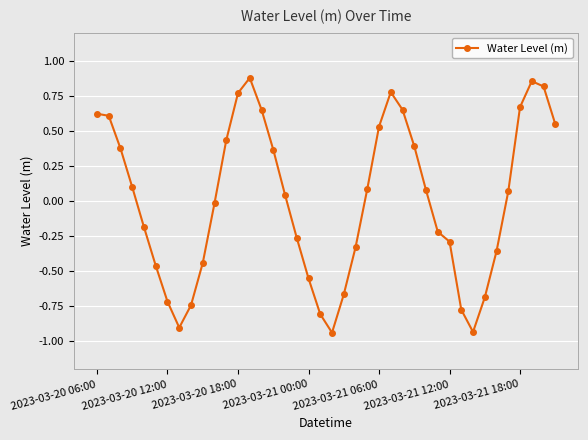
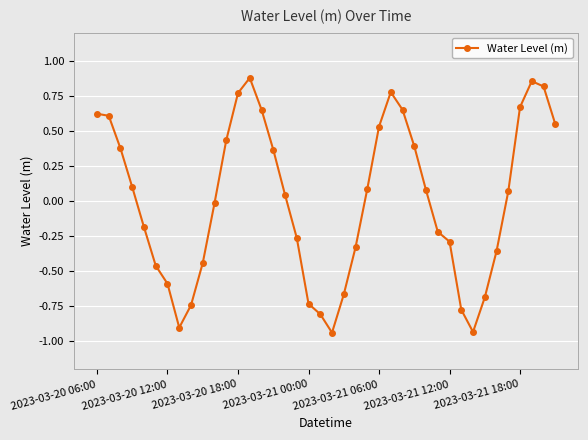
2023-03-20 12:00: -0.72 -> -0.59
2023-03-21 00:00: -0.55 -> -0.73
